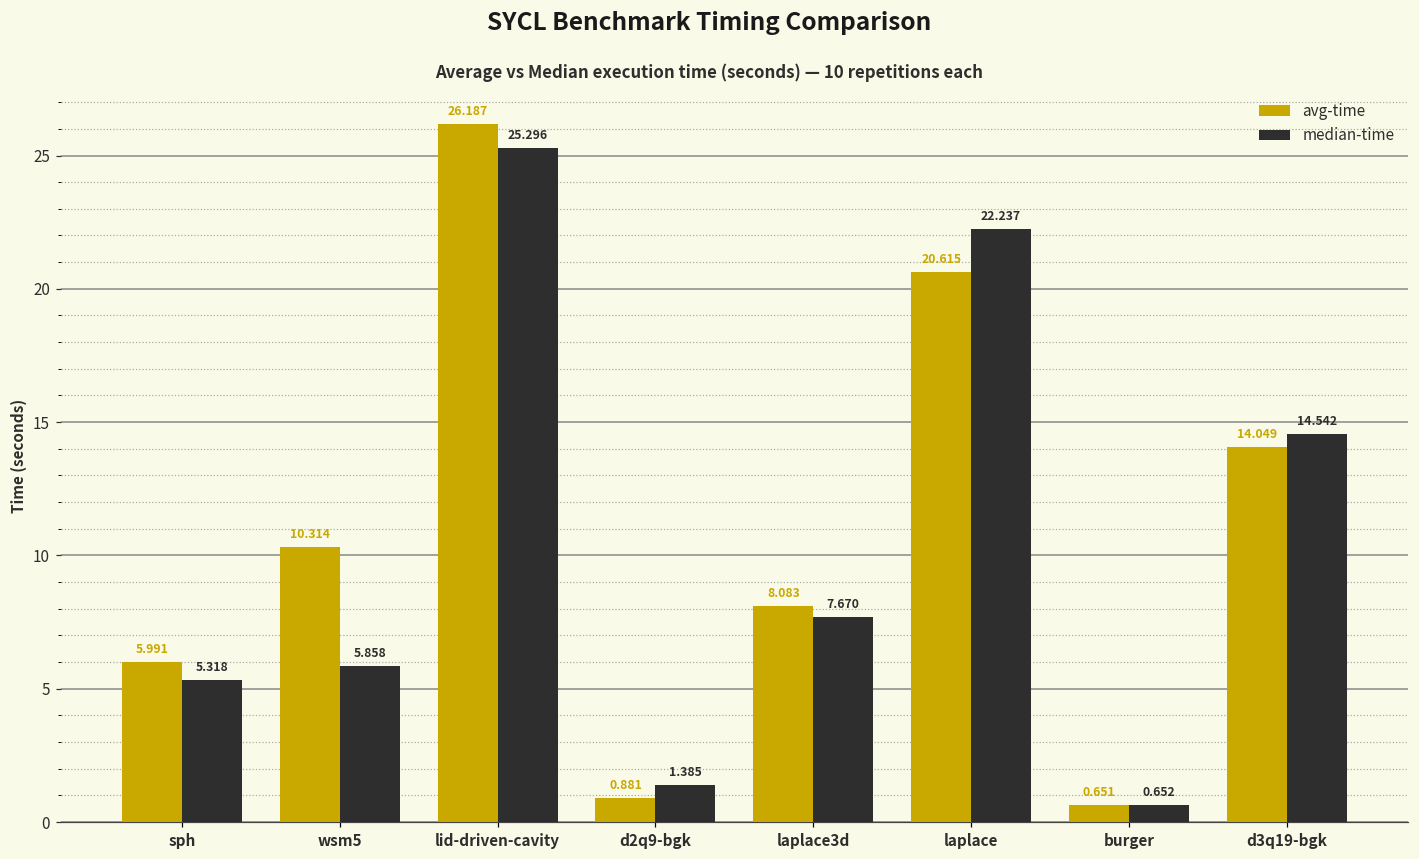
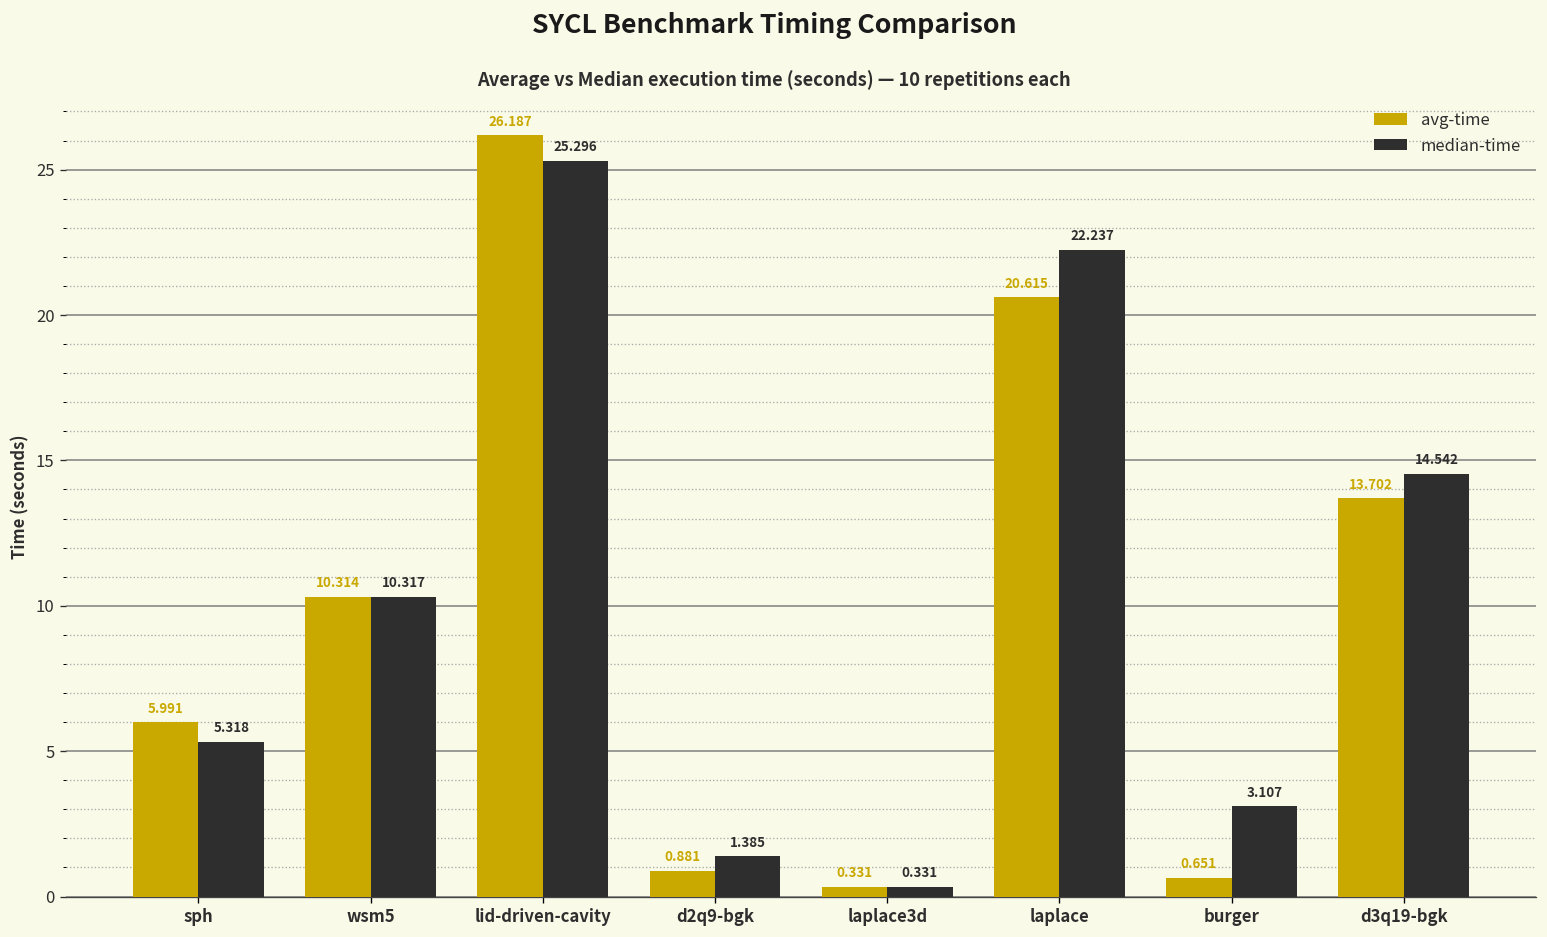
median-time, wsm5: 5.858 -> 10.317
avg-time, laplace3d: 8.083 -> 0.331
median-time, laplace3d: 7.670 -> 0.331
median-time, burger: 0.652 -> 3.107
avg-time, d3q19-bgk: 14.049 -> 13.702
